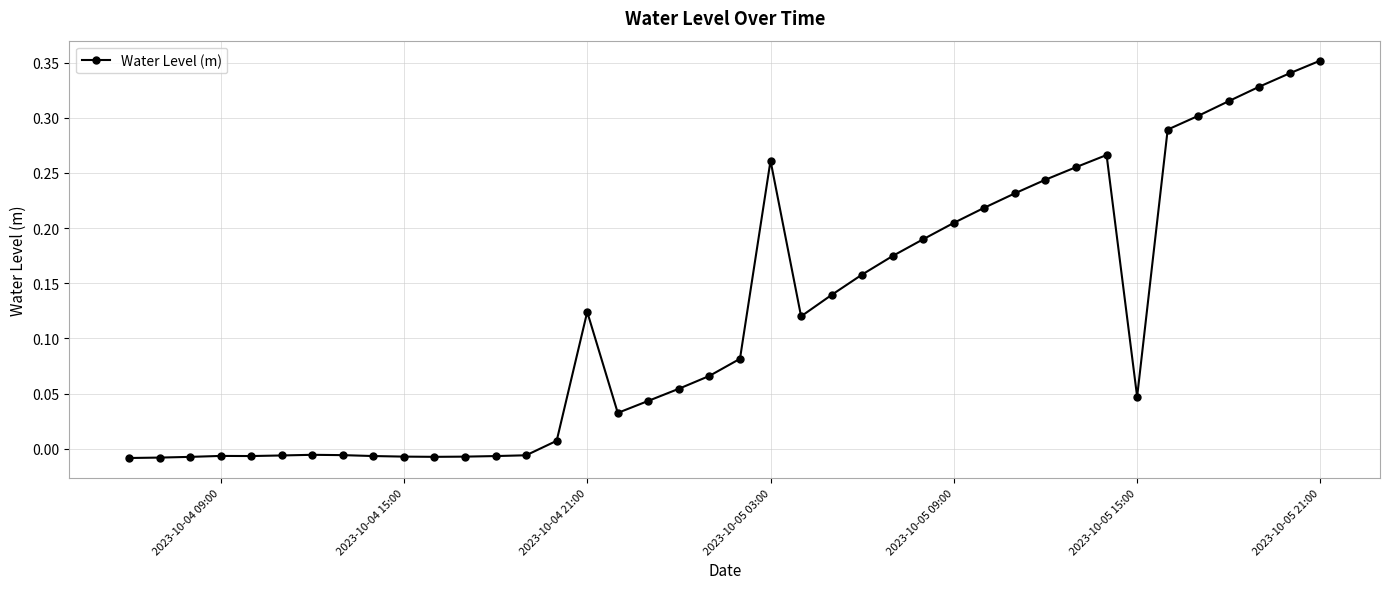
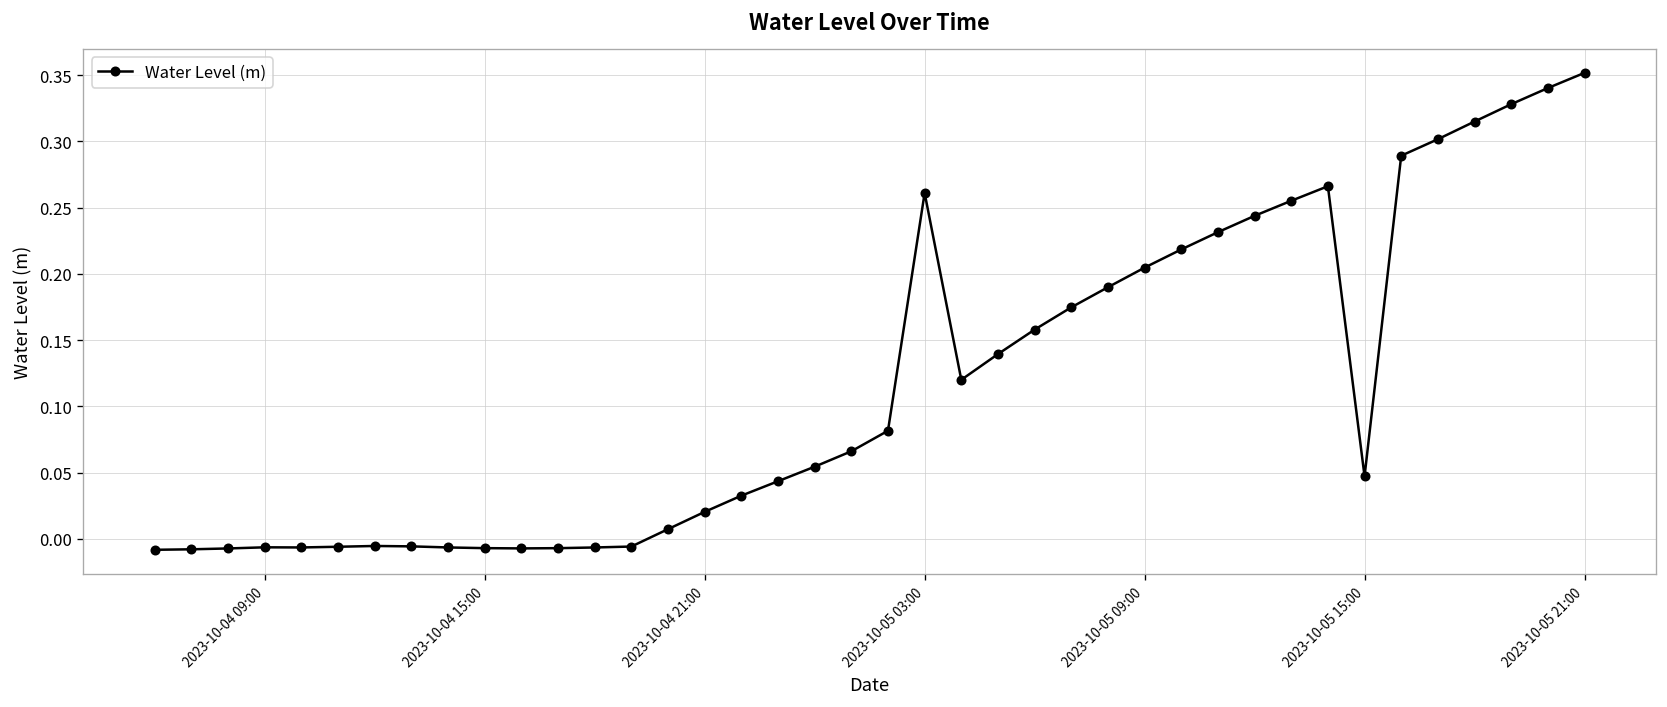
2023-10-04 21:00: 0.124 -> 0.020
